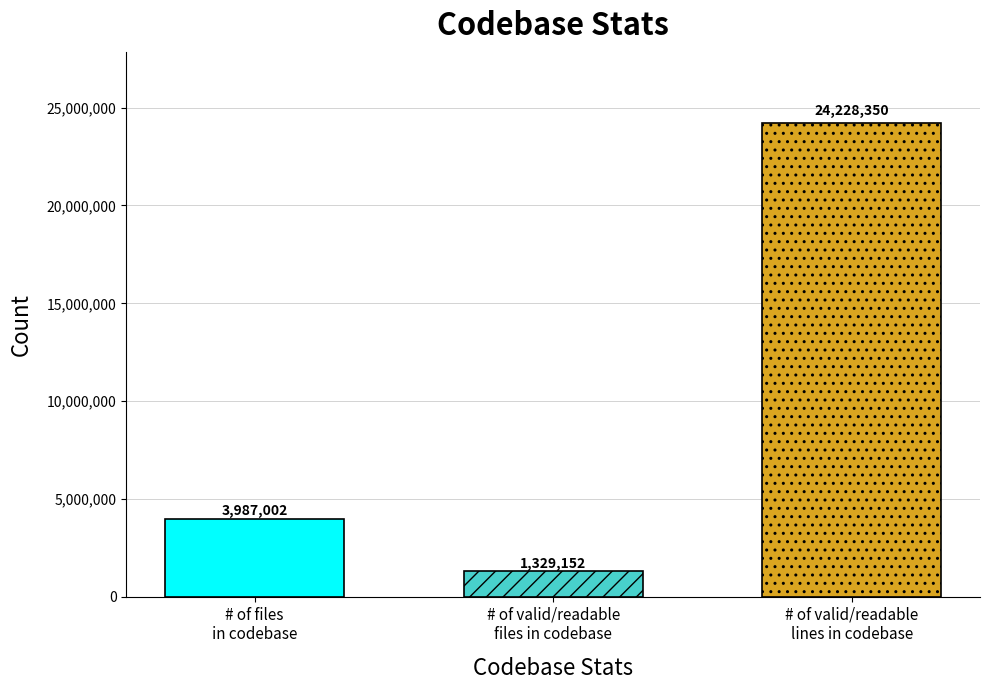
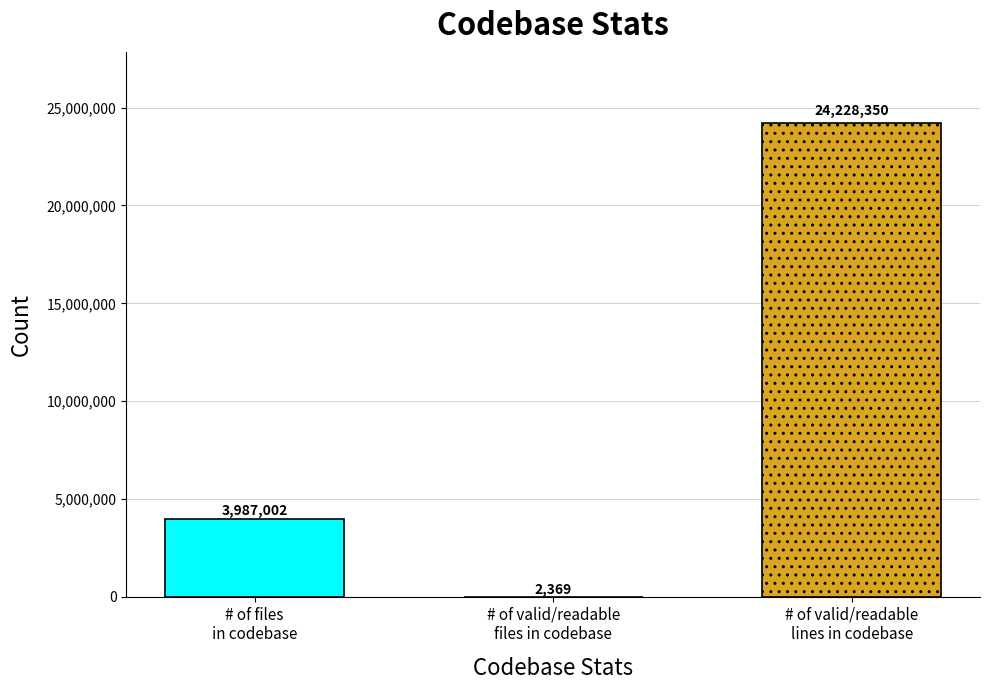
# of valid/readable files in codebase: 1,329,152 -> 2,369
